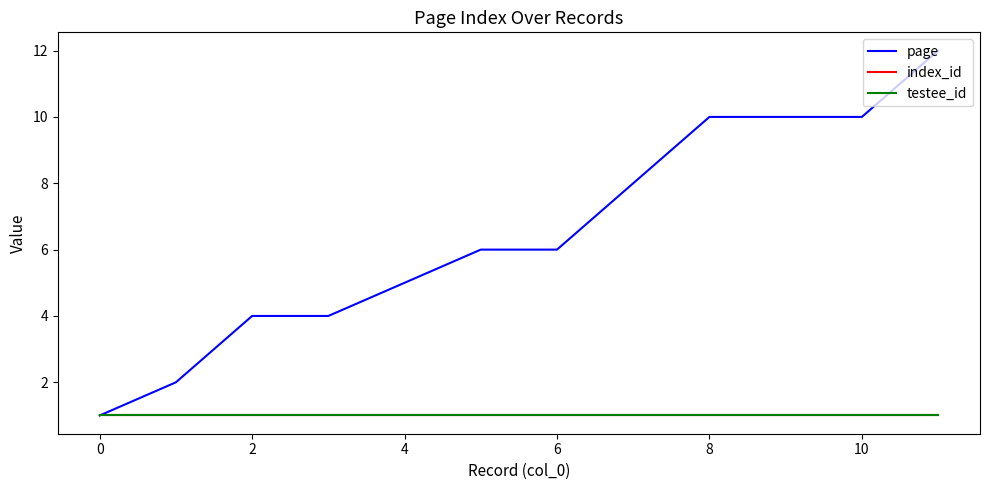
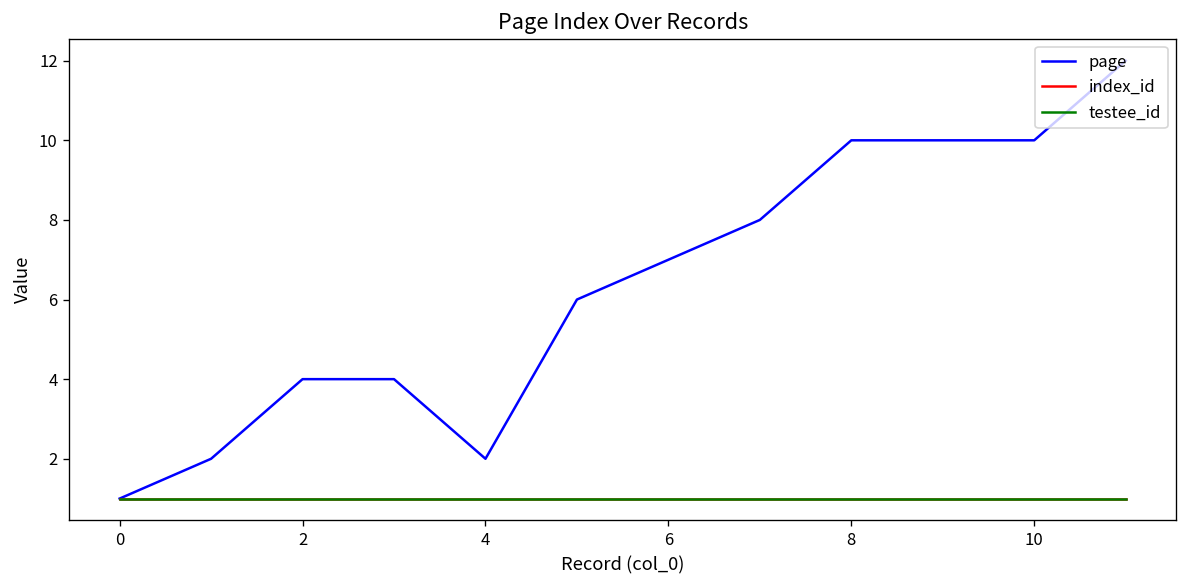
page, 4: 5 -> 2
page, 6: 6 -> 7
